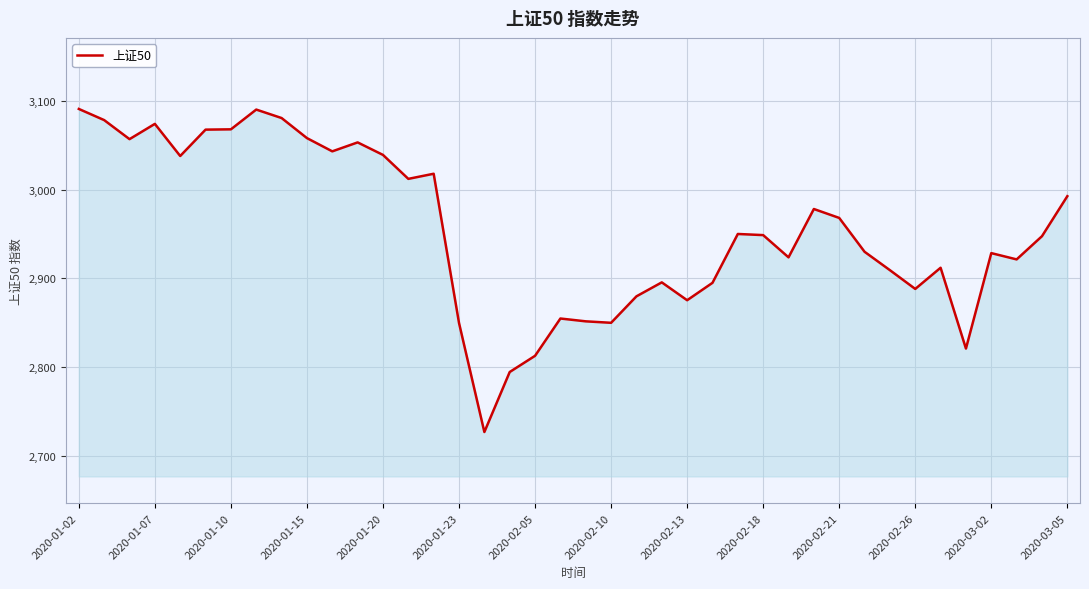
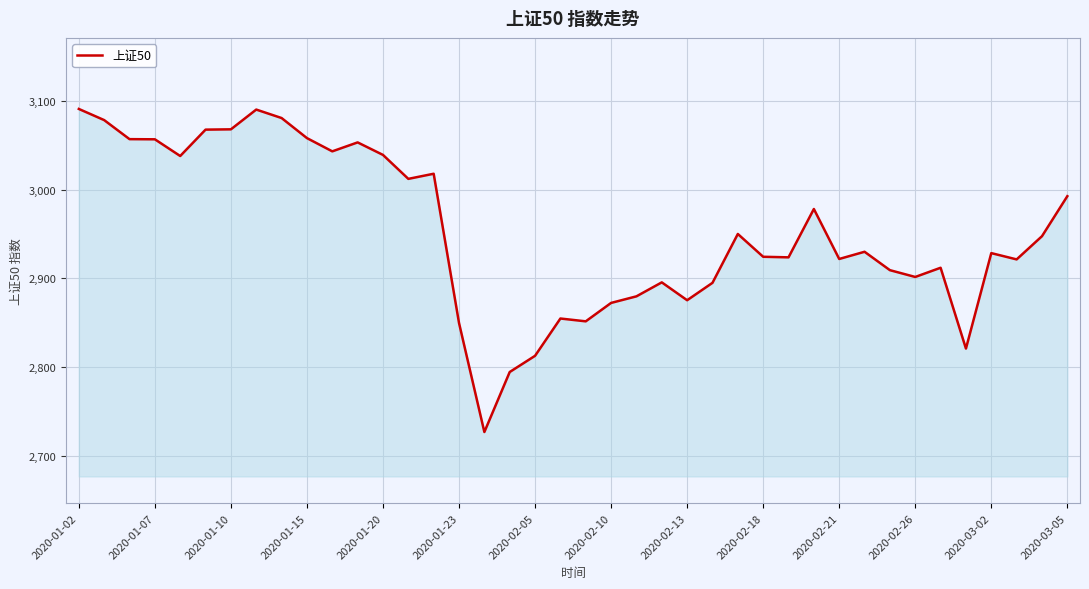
2020-01-07: 3,070 -> 3,060
2020-02-10: 2,850 -> 2,870
2020-02-18: 2,950 -> 2,920
2020-02-21: 2,970 -> 2,920
2020-02-26: 2,890 -> 2,900
